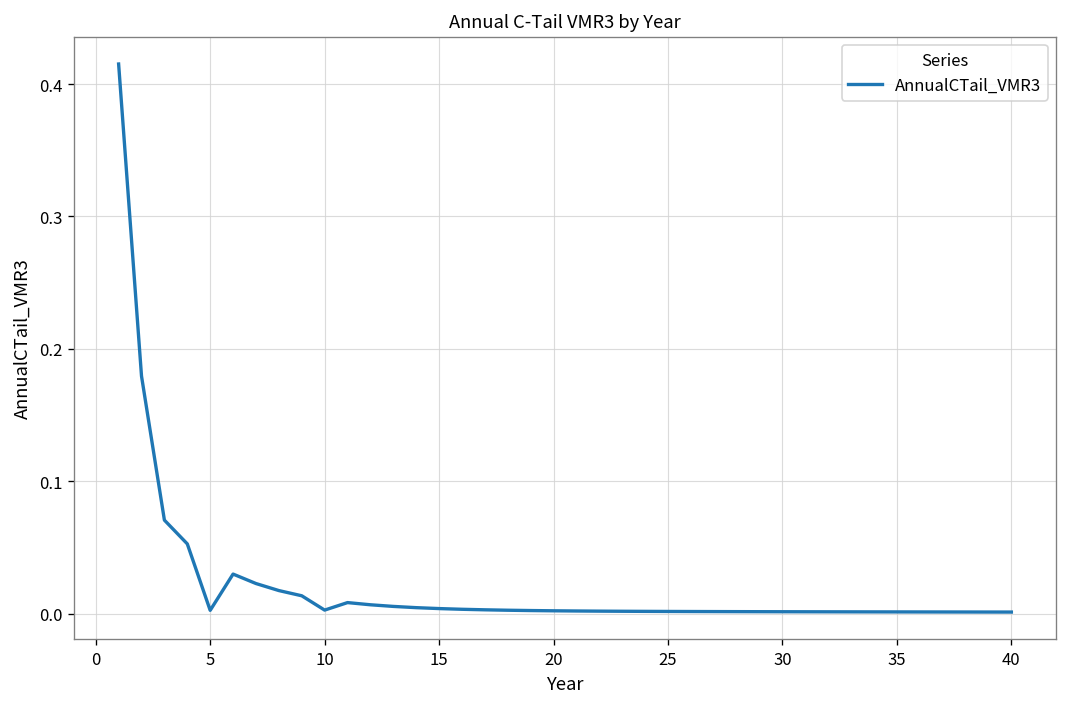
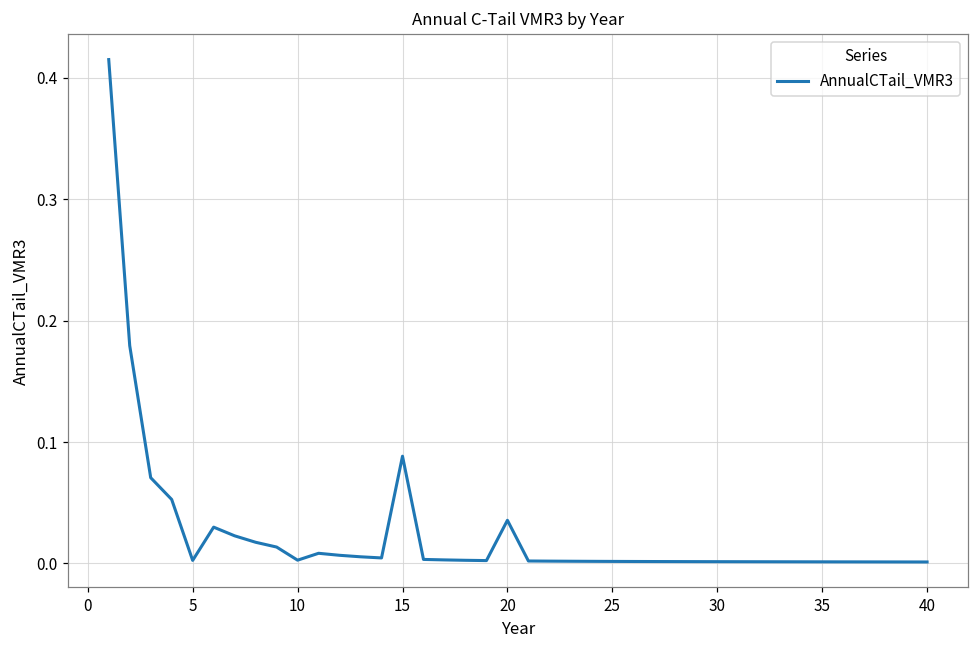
15: 0.004 -> 0.088
20: 0.002 -> 0.036
